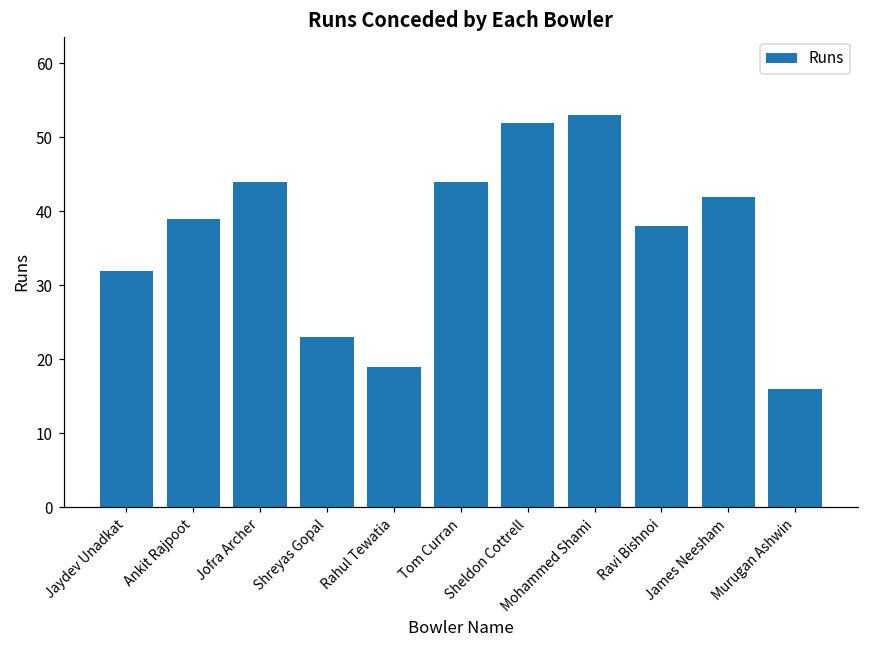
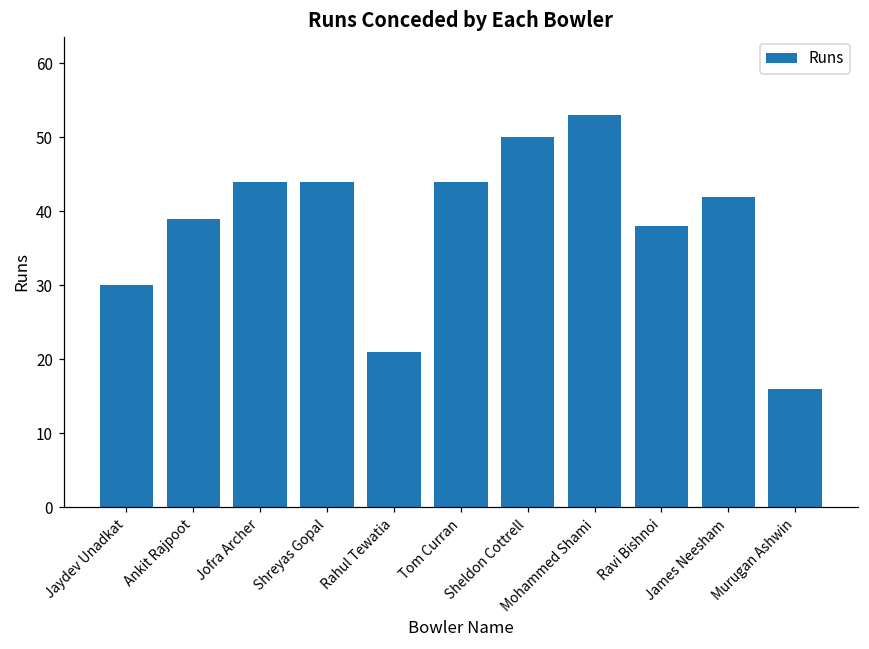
Jaydev Unadkat: 32 -> 30
Shreyas Gopal: 23 -> 44
Rahul Tewatia: 19 -> 21
Sheldon Cottrell: 52 -> 50
